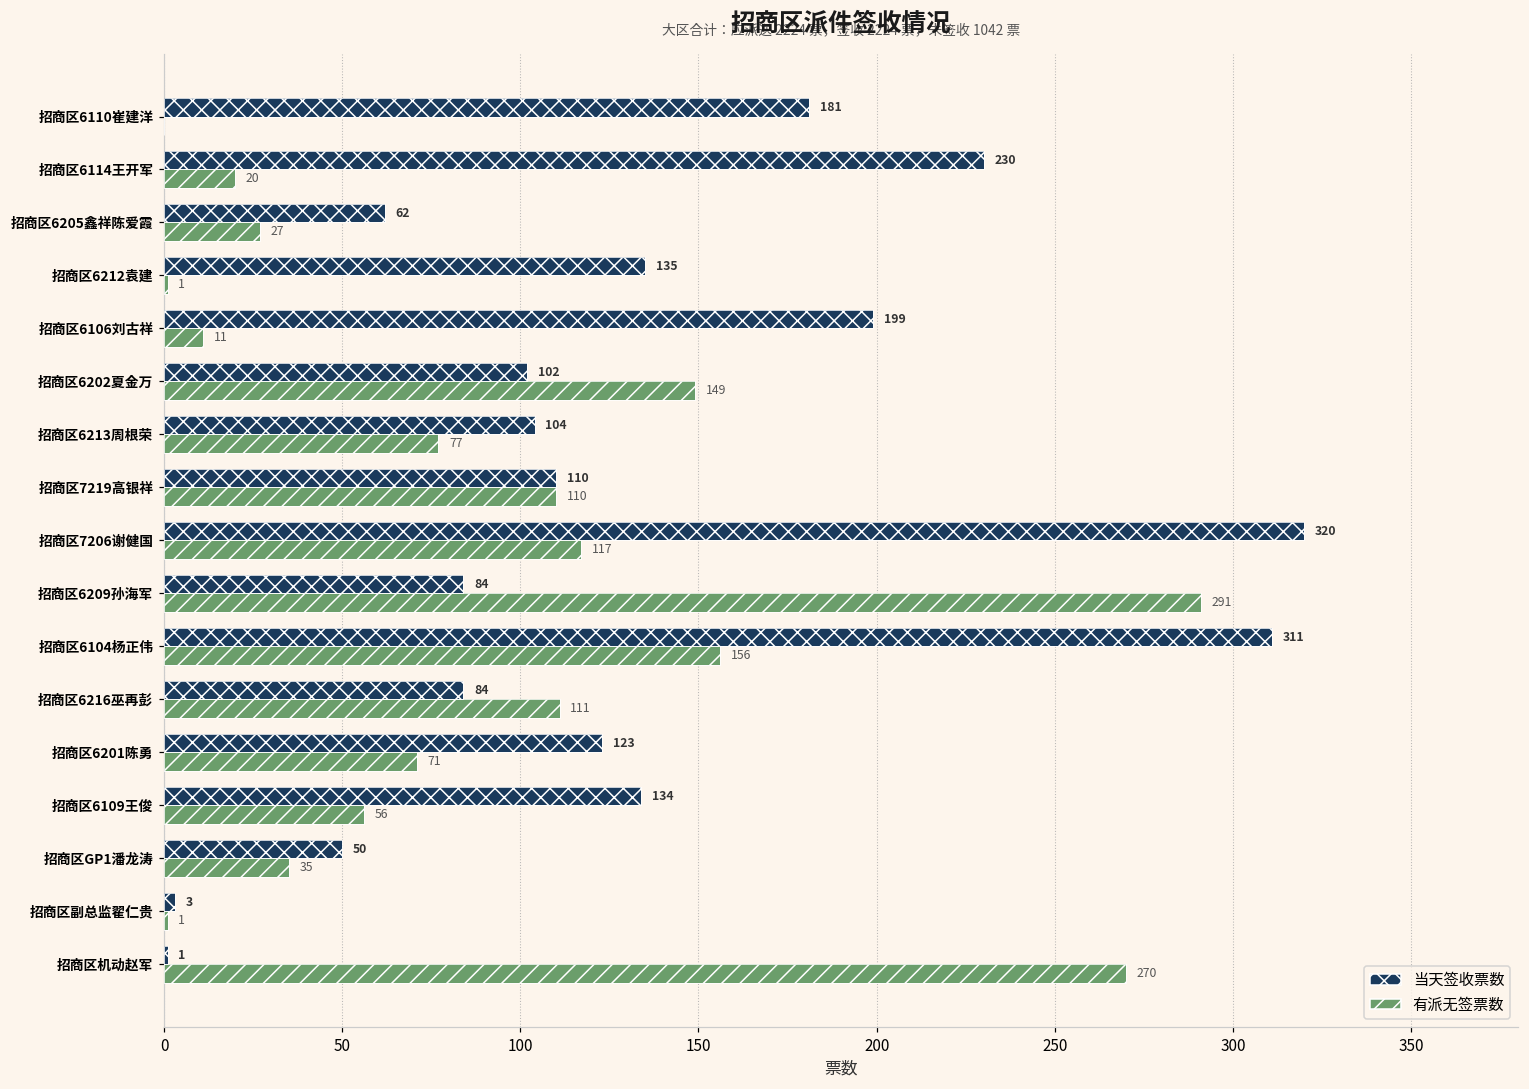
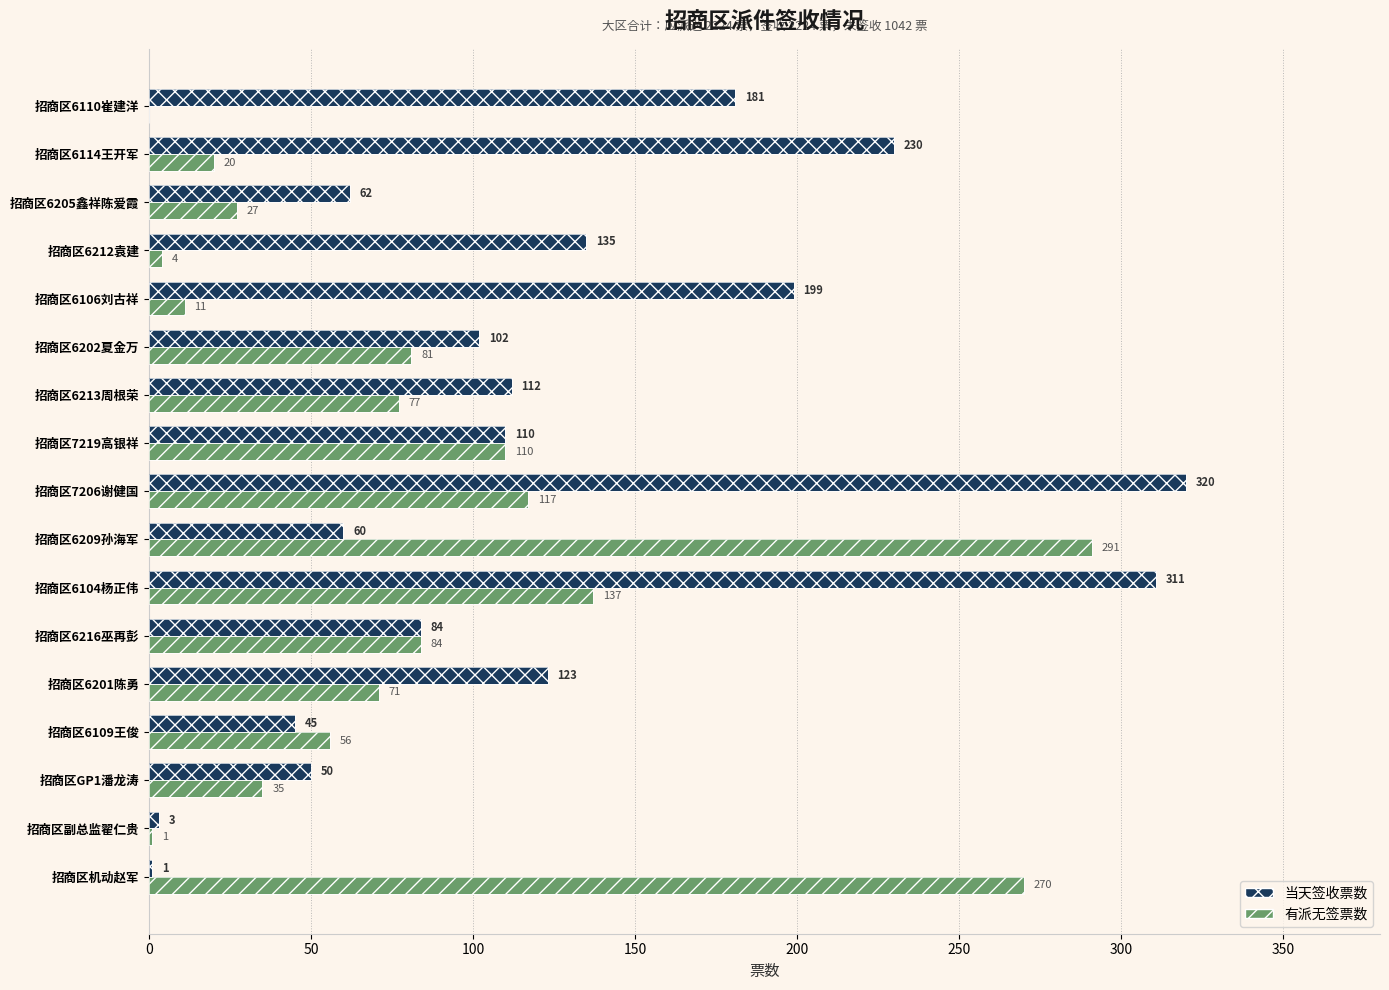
有派无签票数, 招商区6212袁建: 1 -> 4
有派无签票数, 招商区6202夏金万: 149 -> 81
当天签收票数, 招商区6213周根荣: 104 -> 112
当天签收票数, 招商区6209孙海军: 84 -> 60
有派无签票数, 招商区6104杨正伟: 156 -> 137
有派无签票数, 招商区6216巫再彭: 111 -> 84
当天签收票数, 招商区6109王俊: 134 -> 45
